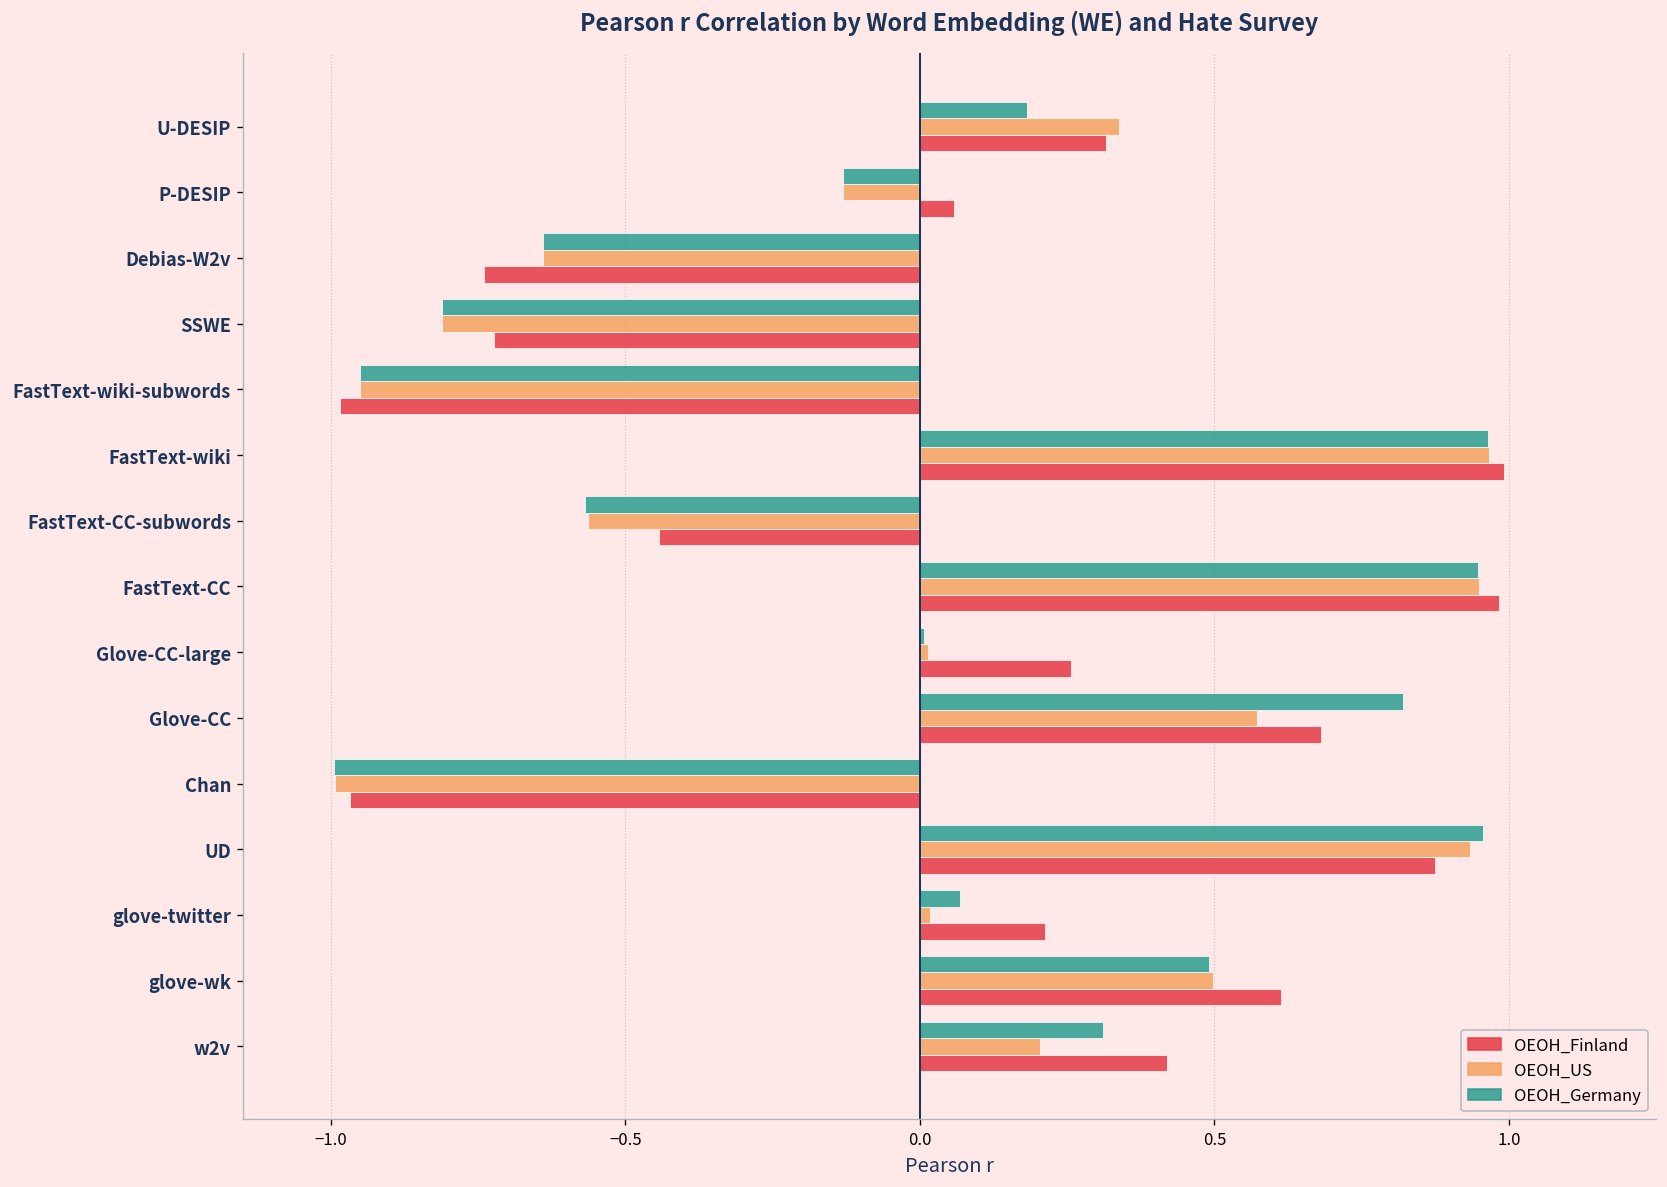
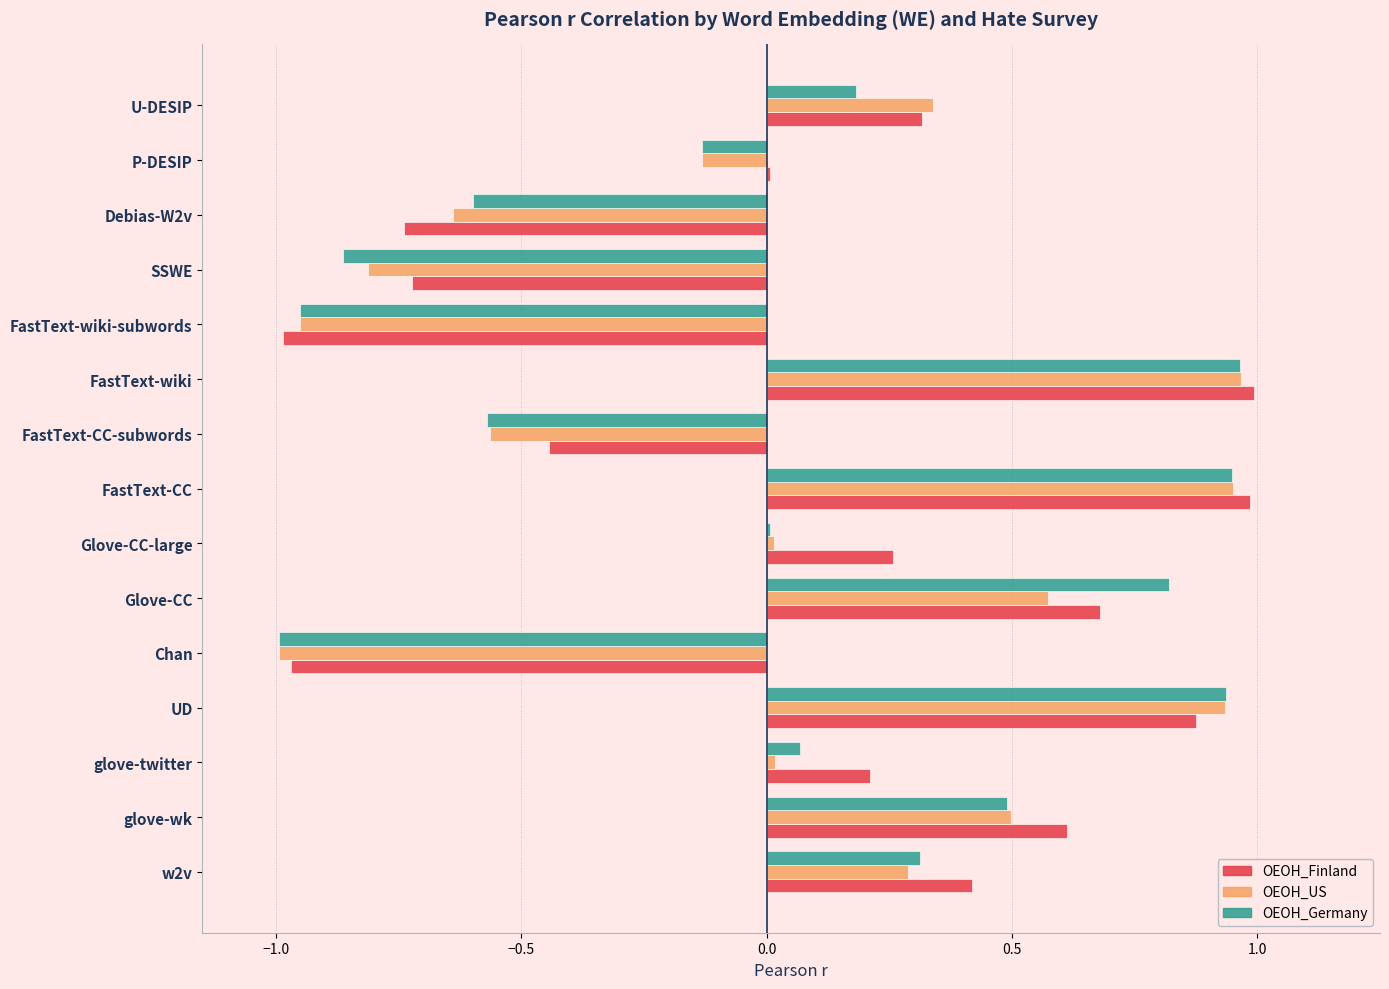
OEOH_Finland, P-DESIP: 0.06 -> 0.01
OEOH_Germany, Debias-W2v: -0.64 -> -0.60
OEOH_Germany, SSWE: -0.81 -> -0.86
OEOH_Germany, UD: 0.96 -> 0.94
OEOH_US, w2v: 0.20 -> 0.29
